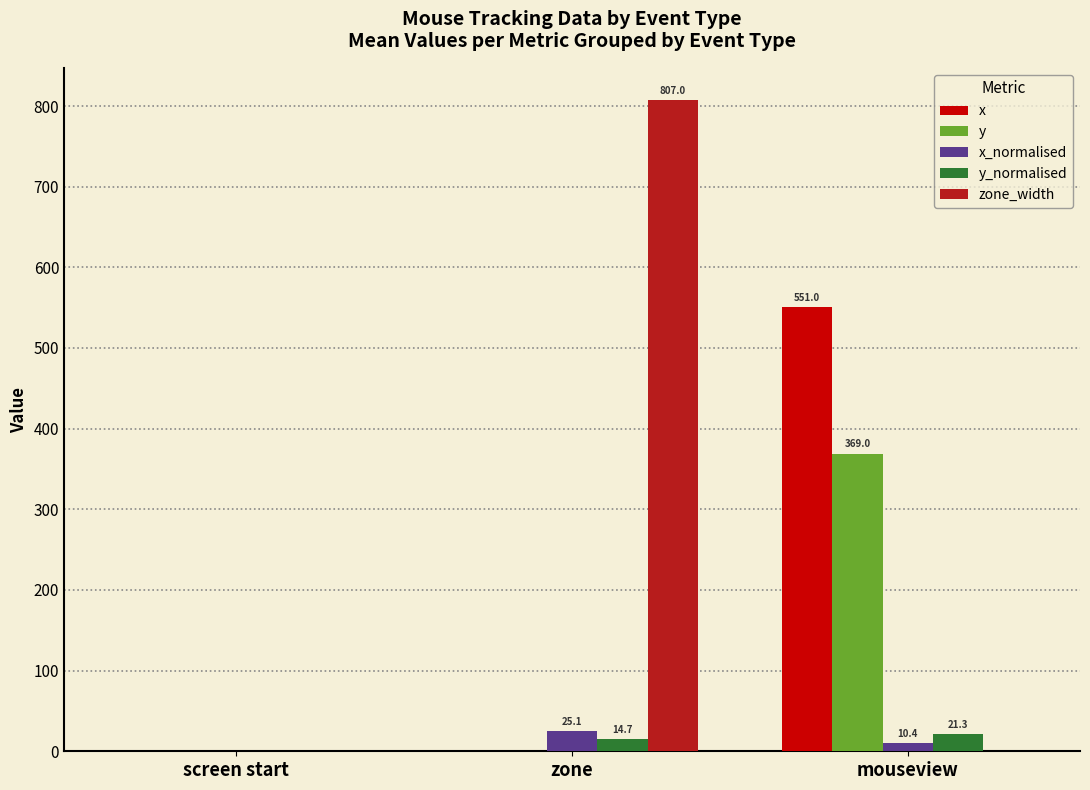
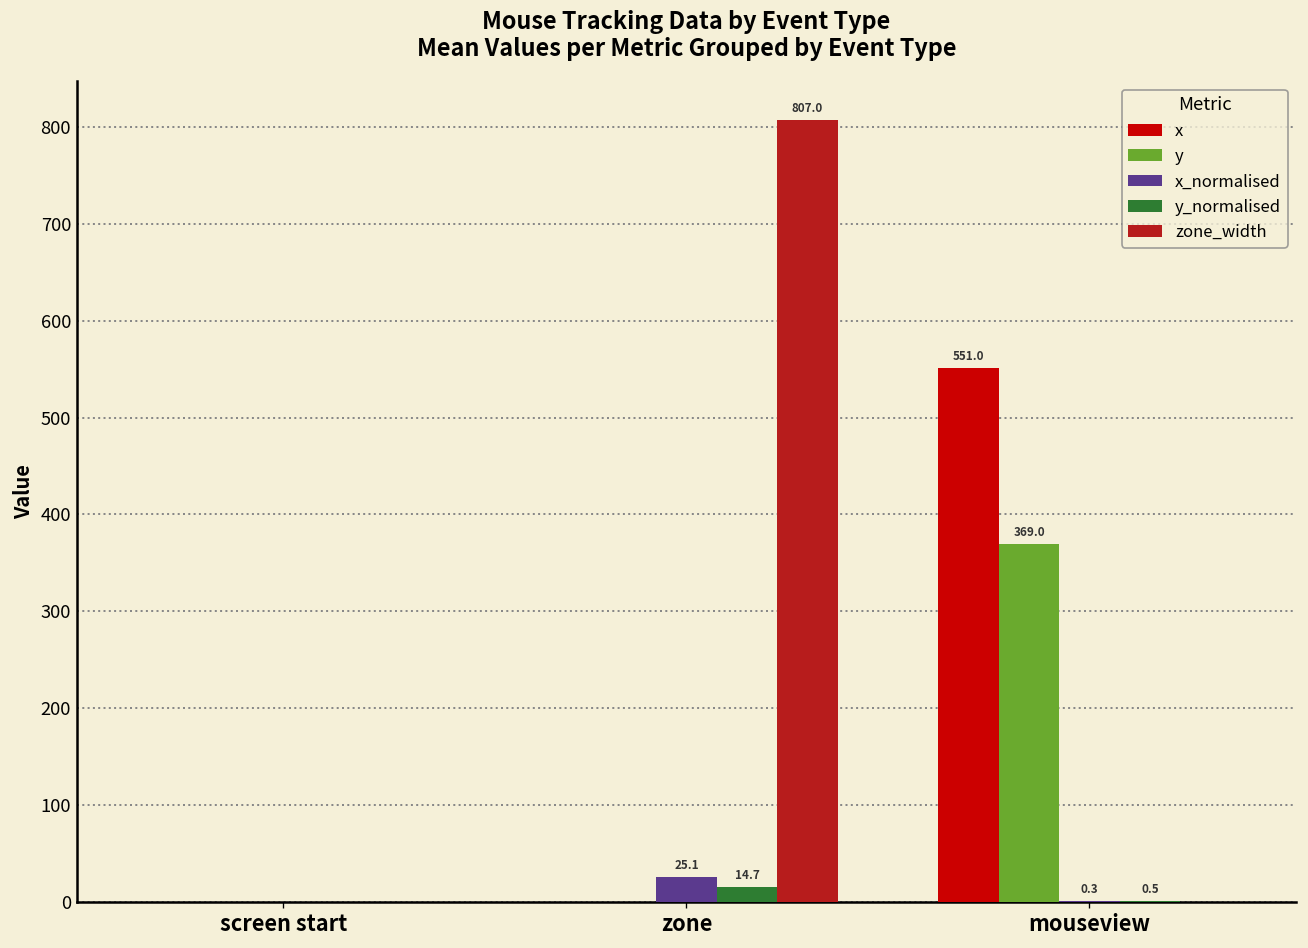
x_normalised, mouseview: 10.4 -> 0.3
y_normalised, mouseview: 21.3 -> 0.5
